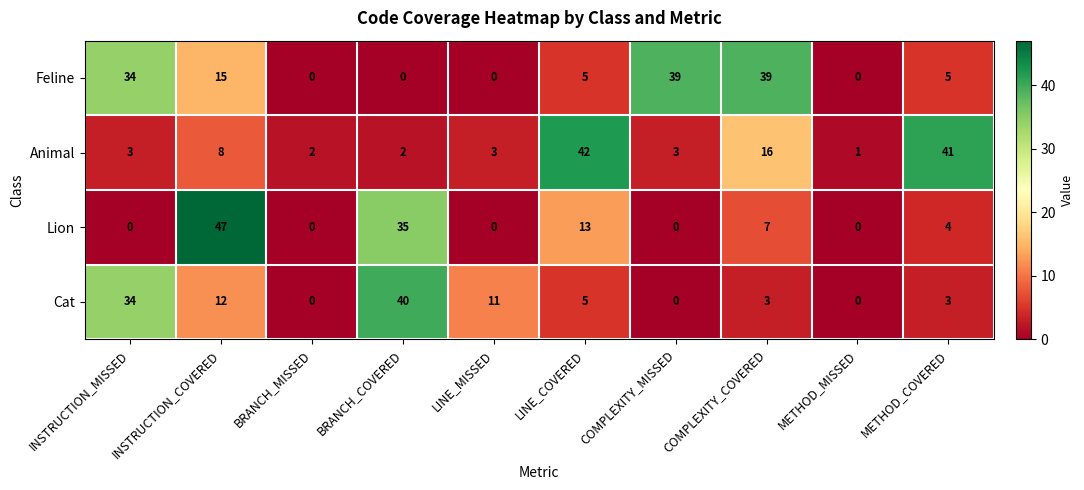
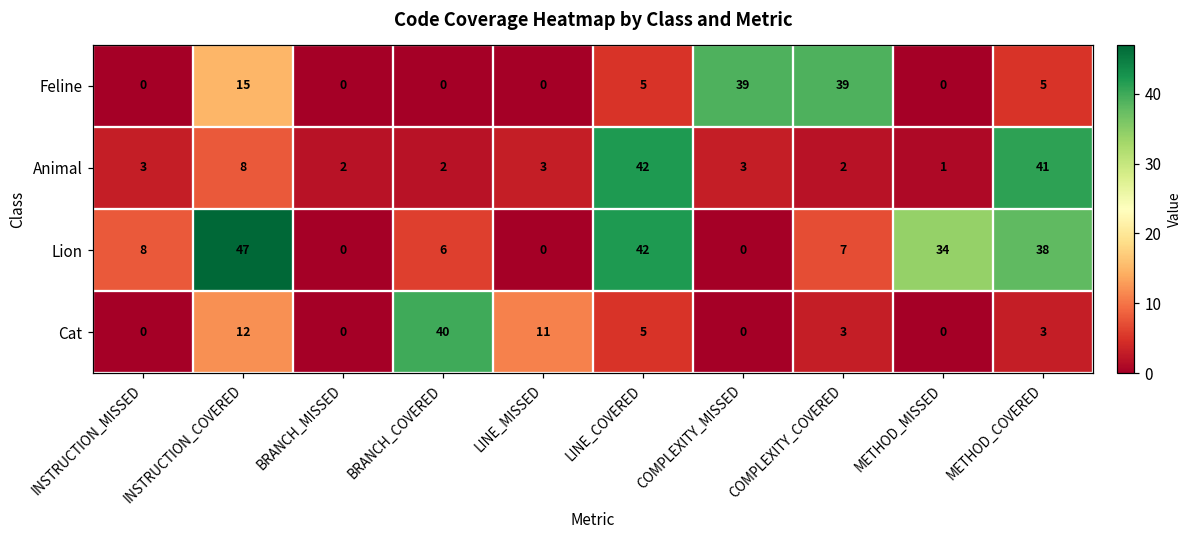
Feline, INSTRUCTION_MISSED: 34 -> 0
Animal, COMPLEXITY_COVERED: 16 -> 2
Lion, INSTRUCTION_MISSED: 0 -> 8
Lion, BRANCH_COVERED: 35 -> 6
Lion, LINE_COVERED: 13 -> 42
Lion, METHOD_MISSED: 0 -> 34
Lion, METHOD_COVERED: 4 -> 38
Cat, INSTRUCTION_MISSED: 34 -> 0
